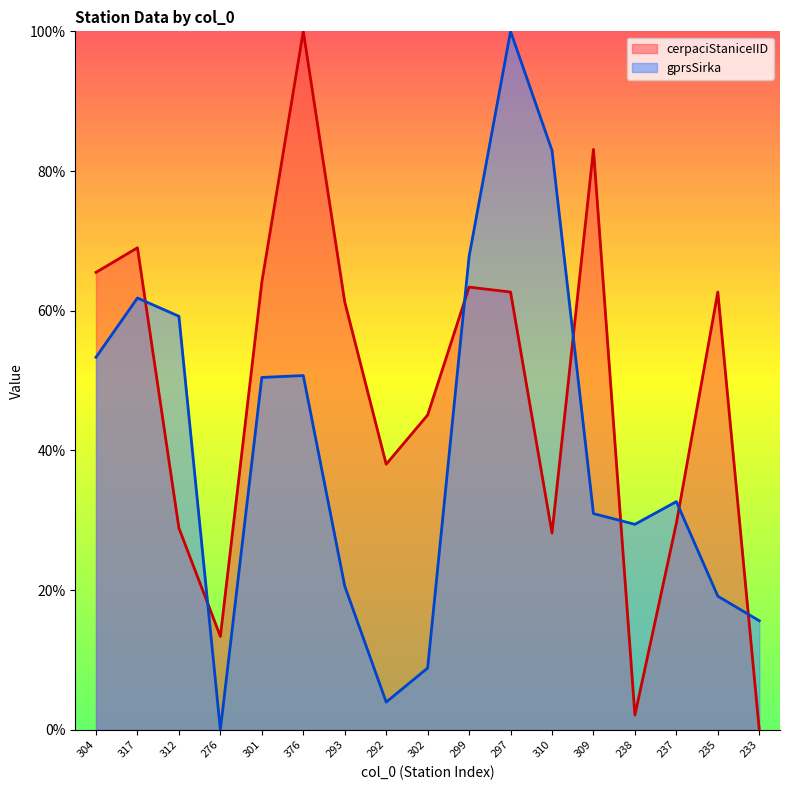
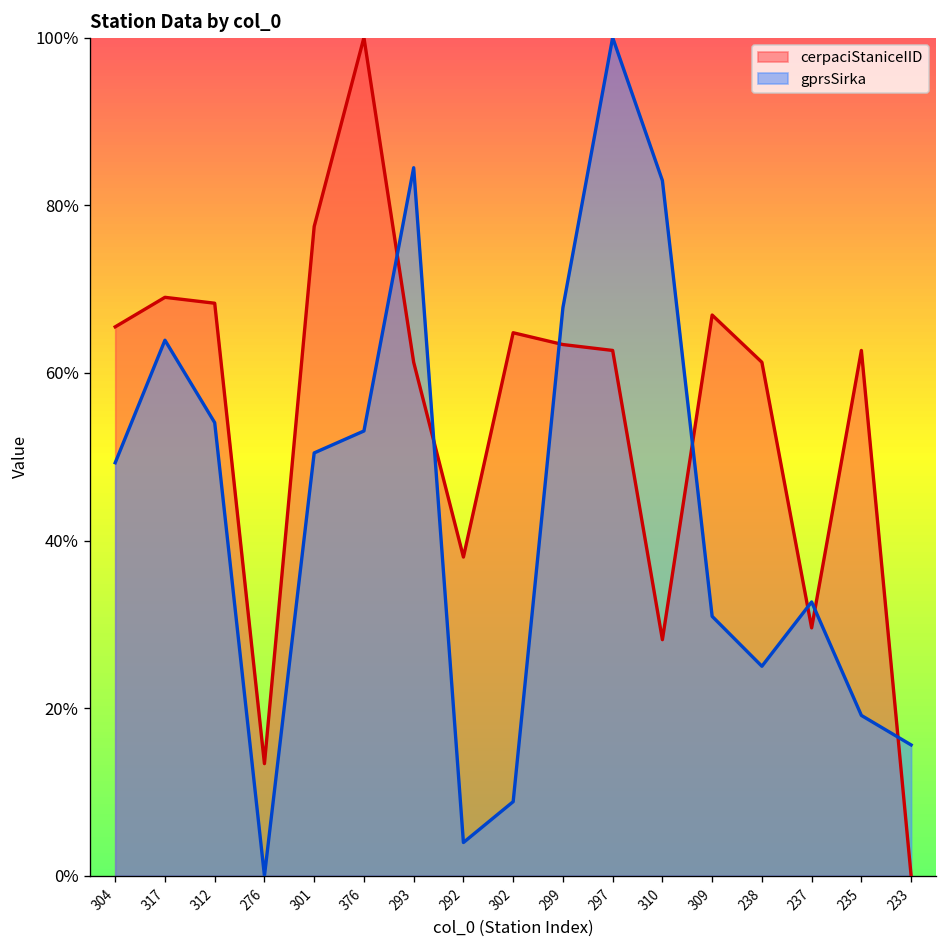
gprsSirka, 304: 53% -> 49%
gprsSirka, 317: 62% -> 64%
cerpaciStaniceIID, 312: 29% -> 68%
gprsSirka, 312: 59% -> 54%
cerpaciStaniceIID, 301: 64% -> 77%
gprsSirka, 376: 51% -> 53%
gprsSirka, 293: 21% -> 84%
cerpaciStaniceIID, 302: 45% -> 65%
cerpaciStaniceIID, 309: 83% -> 67%
cerpaciStaniceIID, 238: 2% -> 61%
gprsSirka, 238: 29% -> 25%
